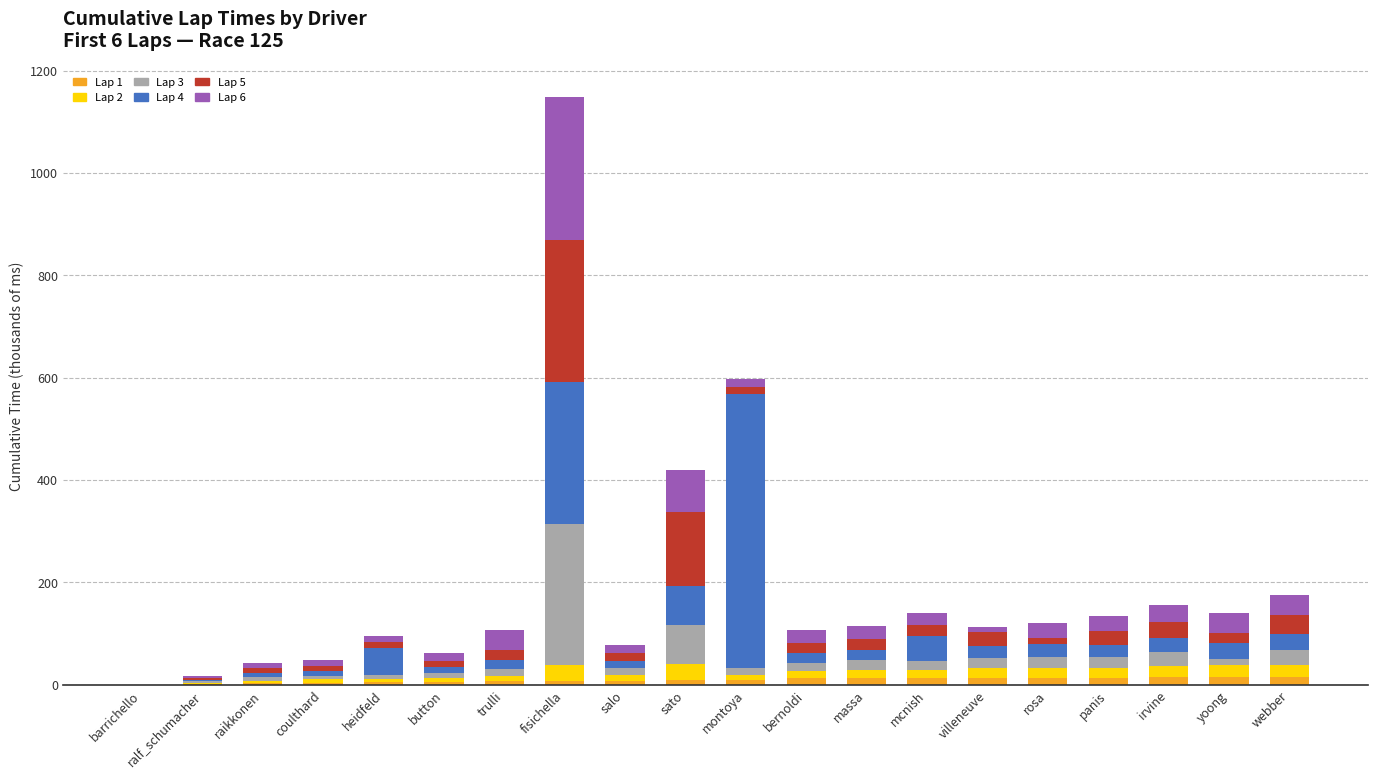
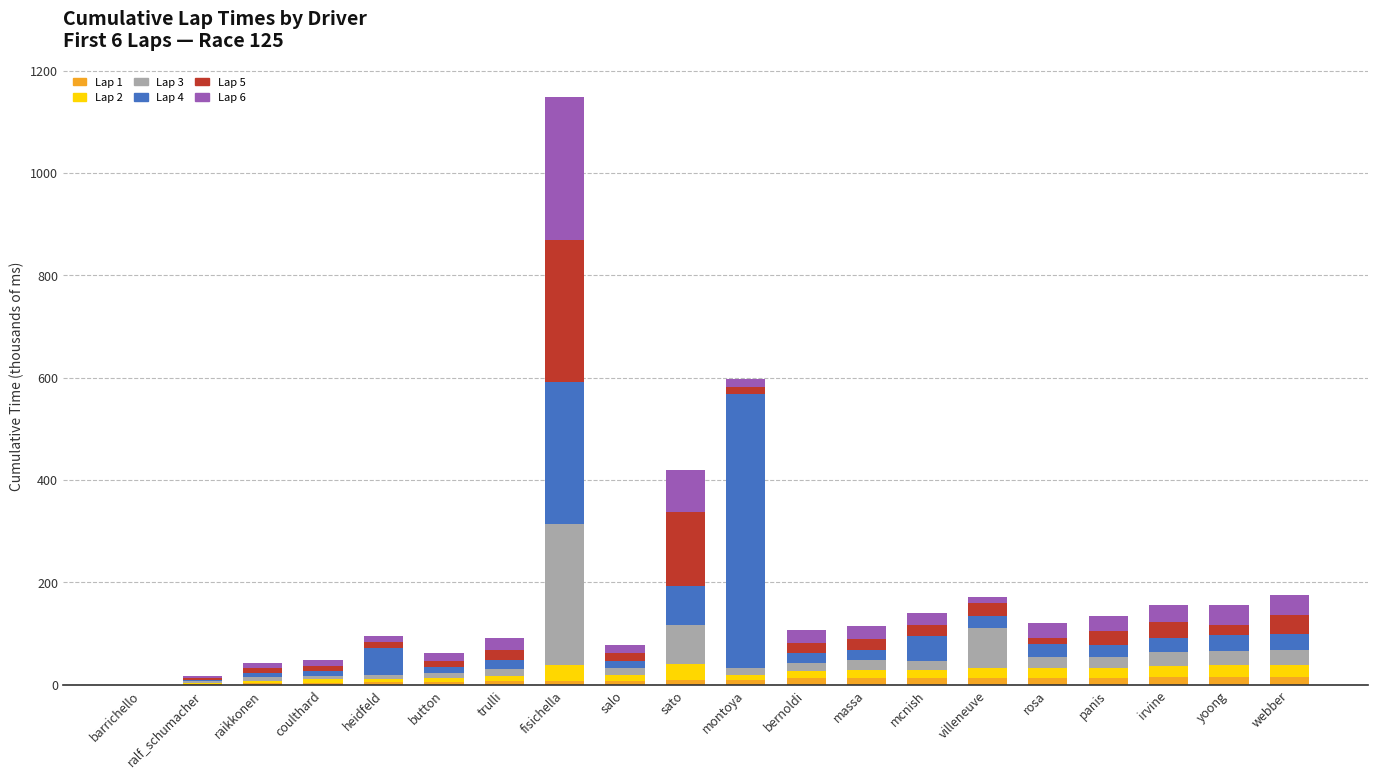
Lap 6, trulli: 40 -> 20
Lap 3, villeneuve: 20 -> 80
Lap 3, yoong: 10 -> 30
